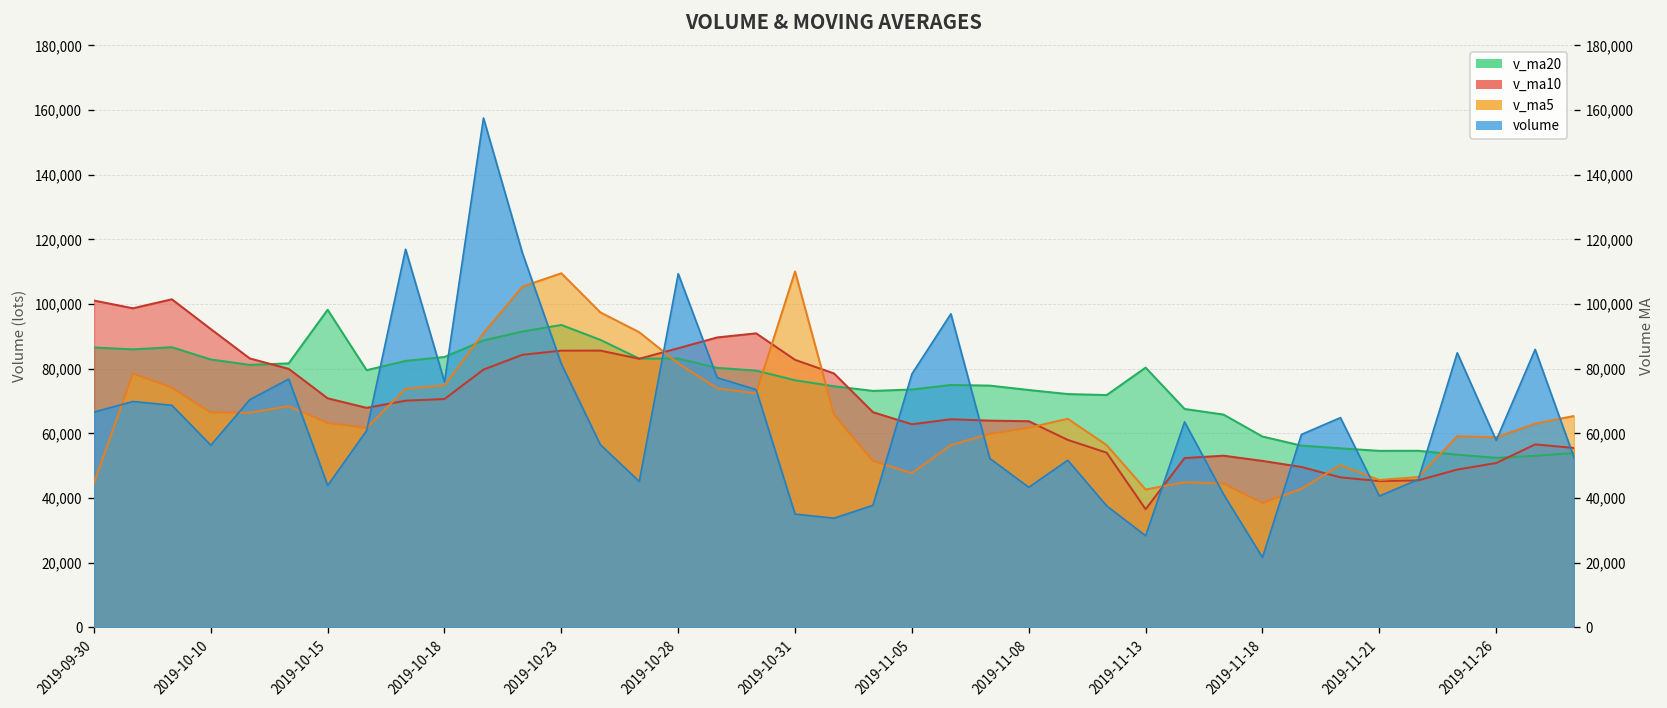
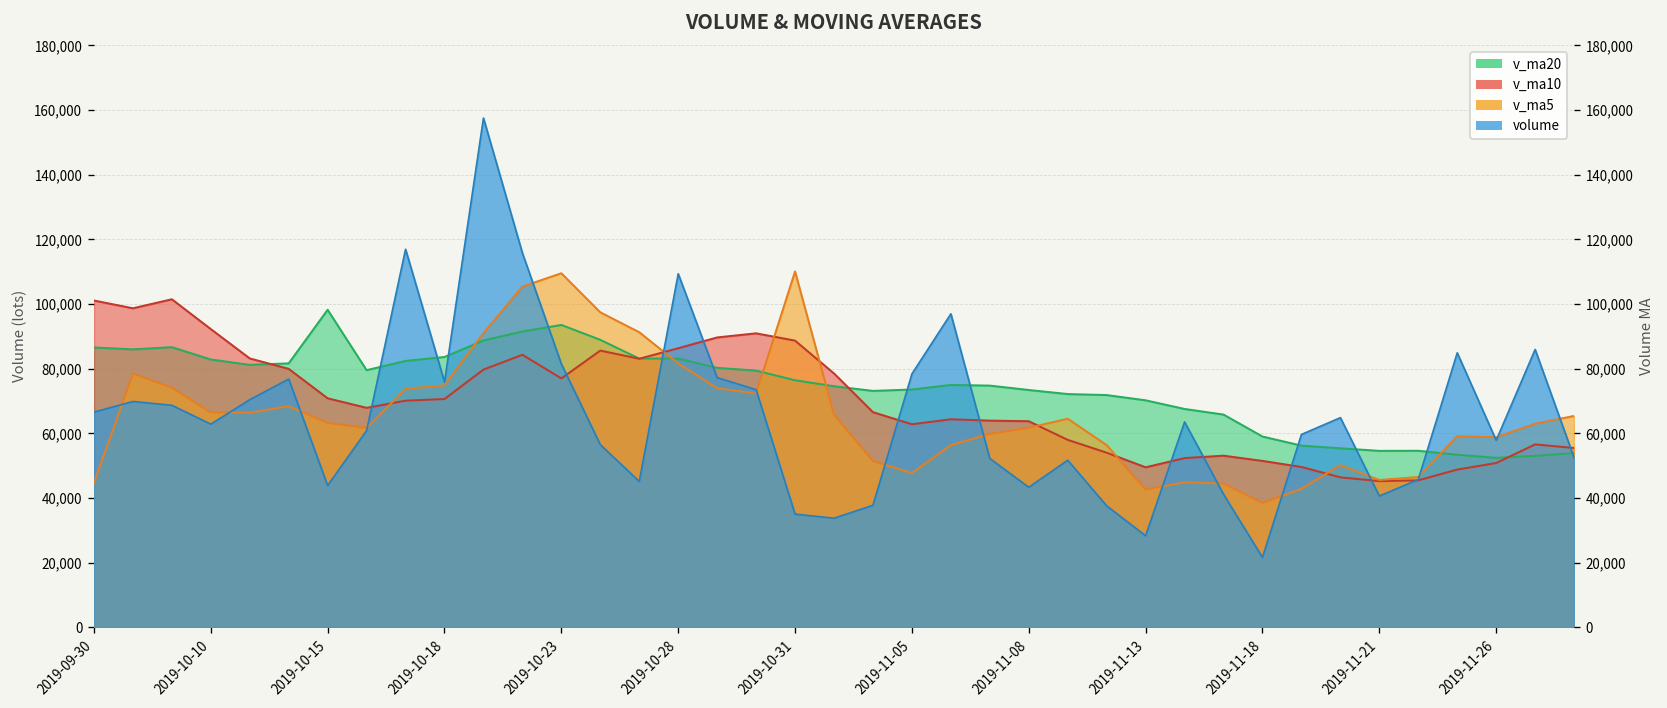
volume, 2019-10-10: 56,000 -> 63,000
v_ma10, 2019-10-23: 86,000 -> 77,000
v_ma10, 2019-10-31: 83,000 -> 89,000
v_ma20, 2019-11-13: 80,000 -> 70,000
v_ma10, 2019-11-13: 37,000 -> 49,000
